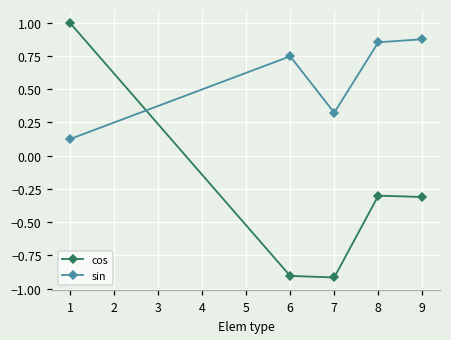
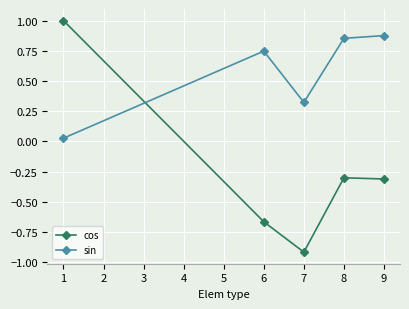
sin, 1: 0.12 -> 0.03
cos, 6: -0.90 -> -0.66
